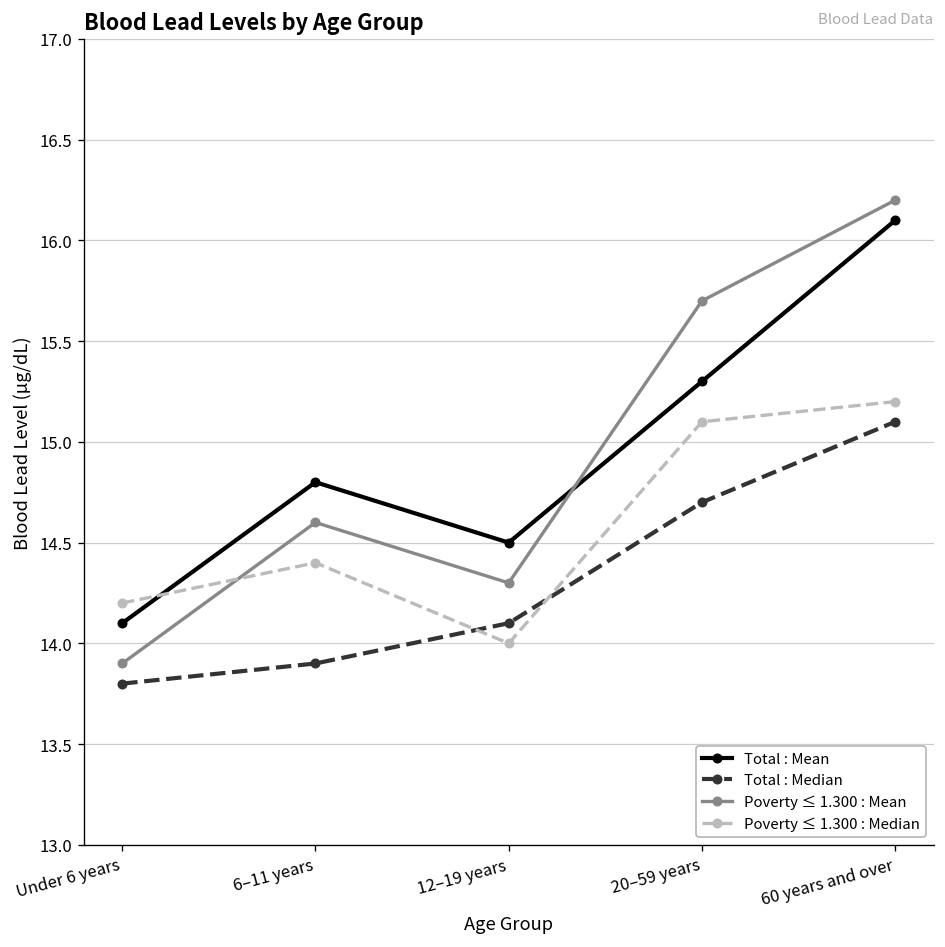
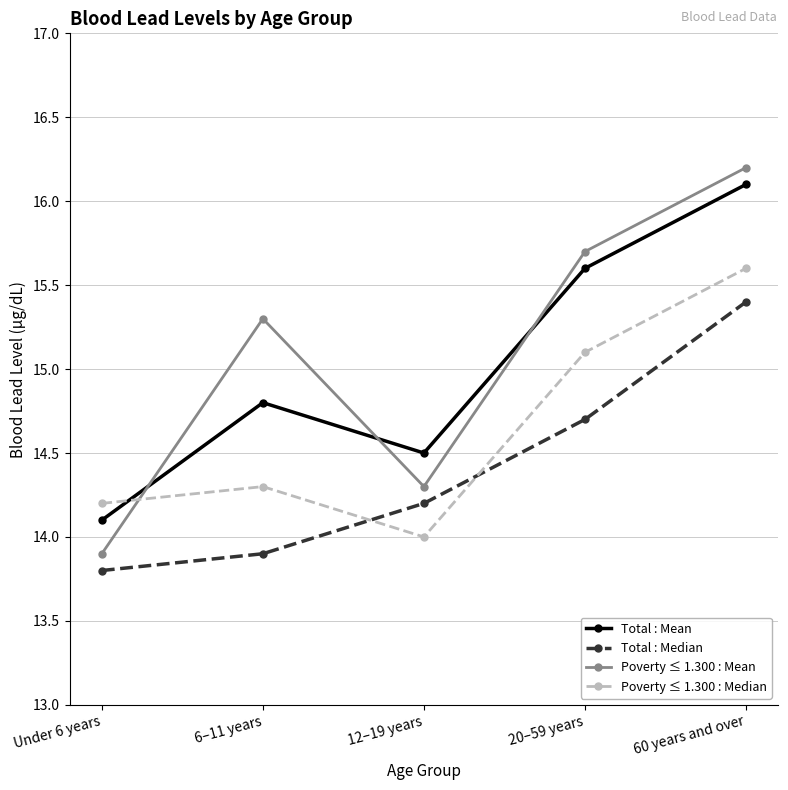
Poverty ≤ 1.300 : Mean, 6–11 years: 14.6 -> 15.3
Poverty ≤ 1.300 : Median, 6–11 years: 14.4 -> 14.3
Total : Median, 12–19 years: 14.1 -> 14.2
Total : Mean, 20–59 years: 15.3 -> 15.6
Total : Median, 60 years and over: 15.1 -> 15.4
Poverty ≤ 1.300 : Median, 60 years and over: 15.2 -> 15.6
